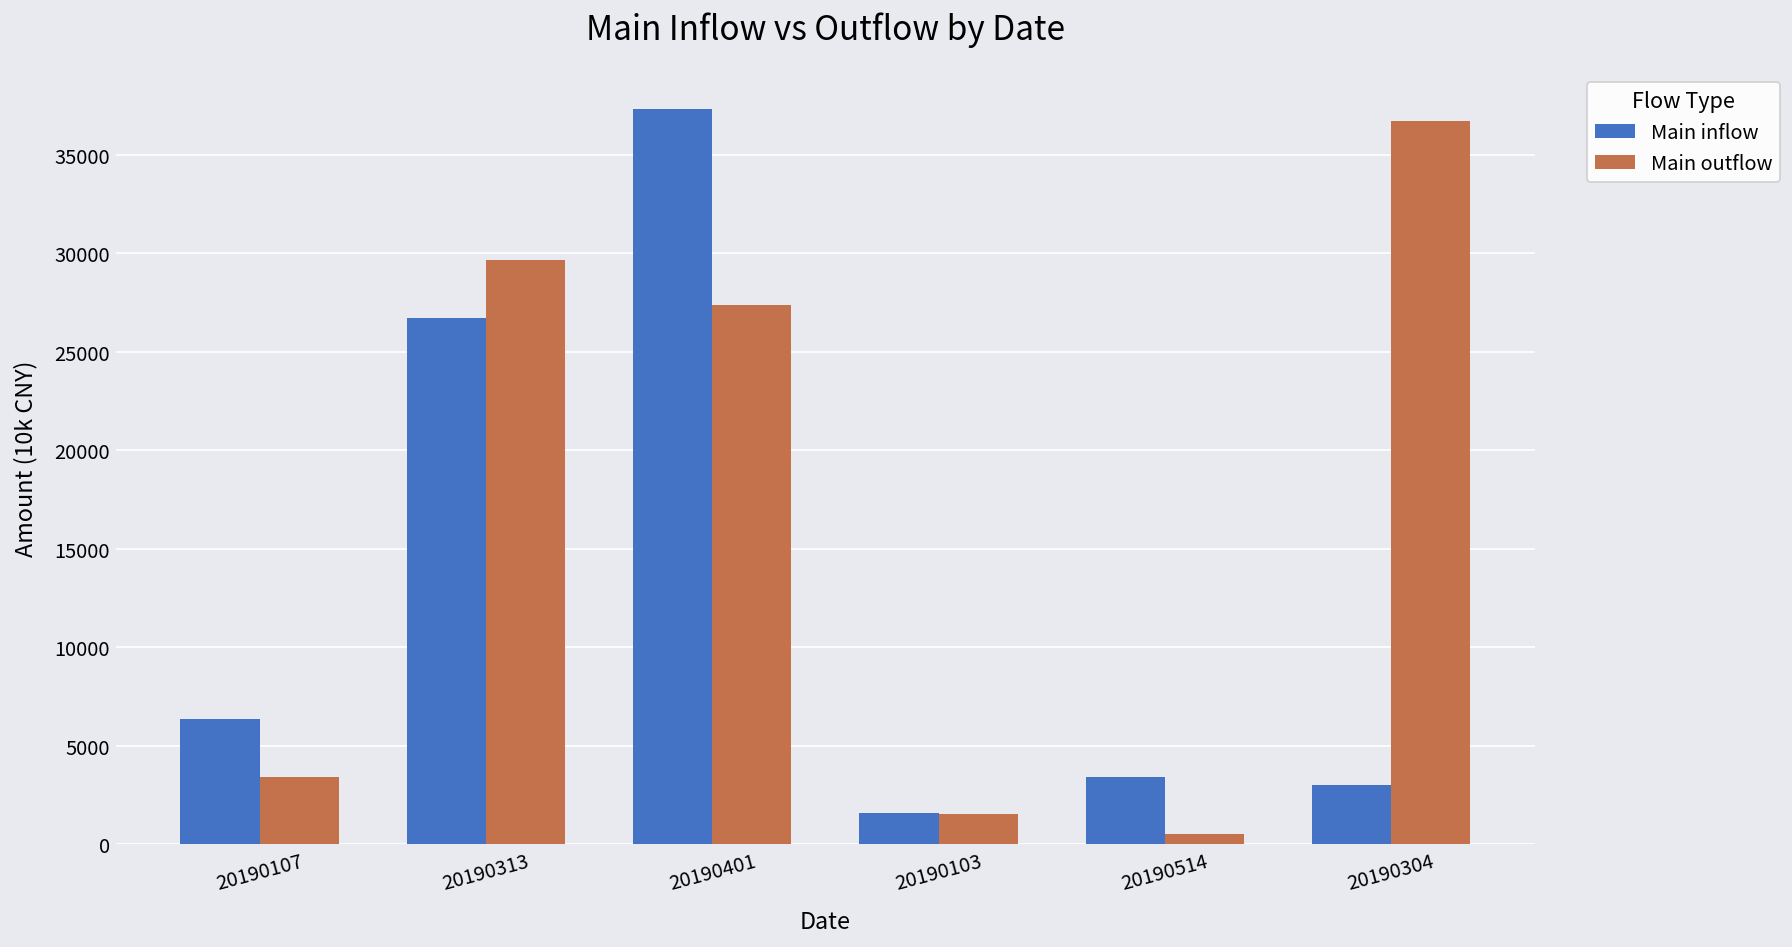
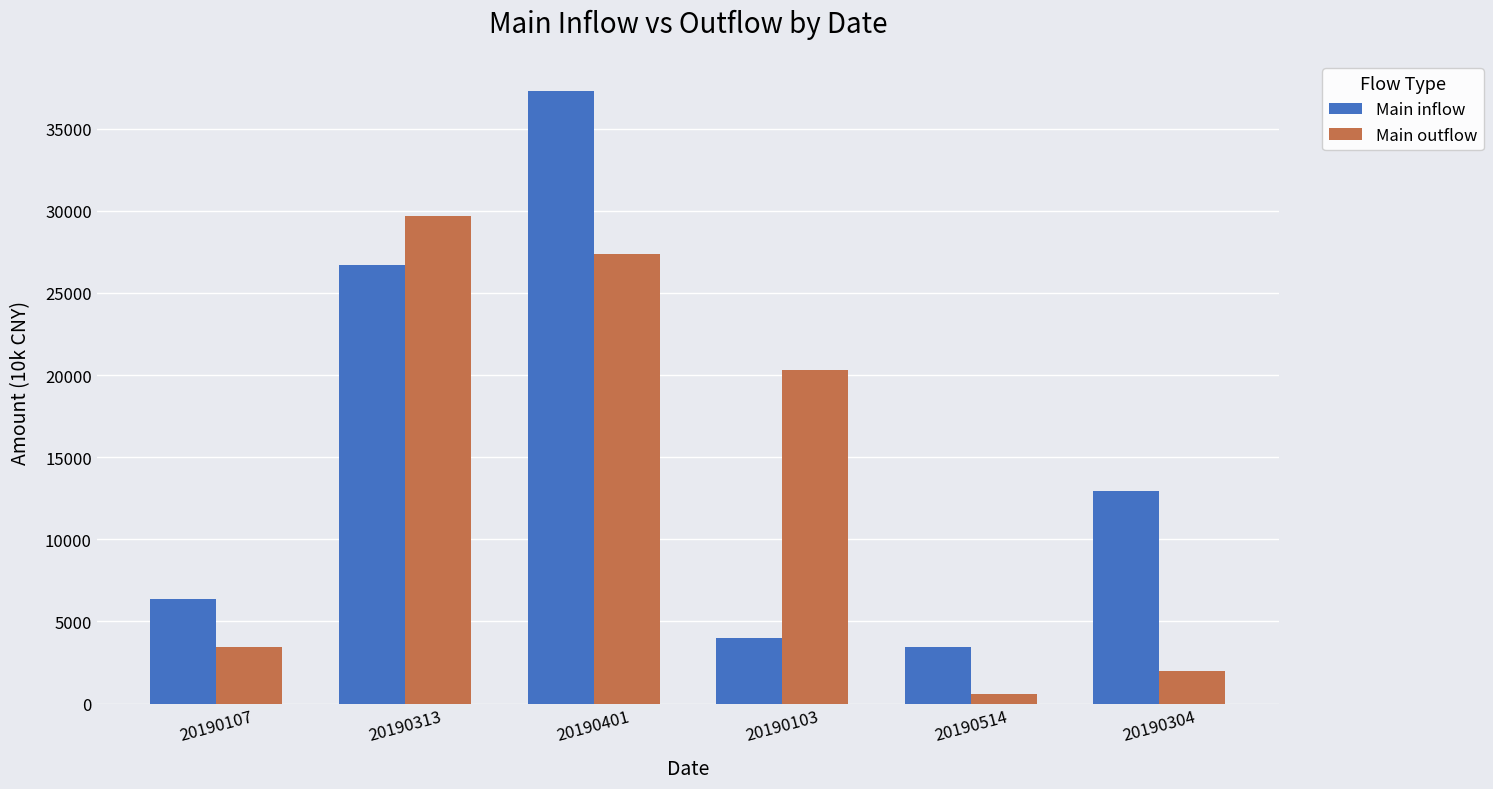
Main inflow, 20190103: 1600 -> 4000
Main outflow, 20190103: 1500 -> 20300
Main inflow, 20190304: 3000 -> 12900
Main outflow, 20190304: 36700 -> 2000
